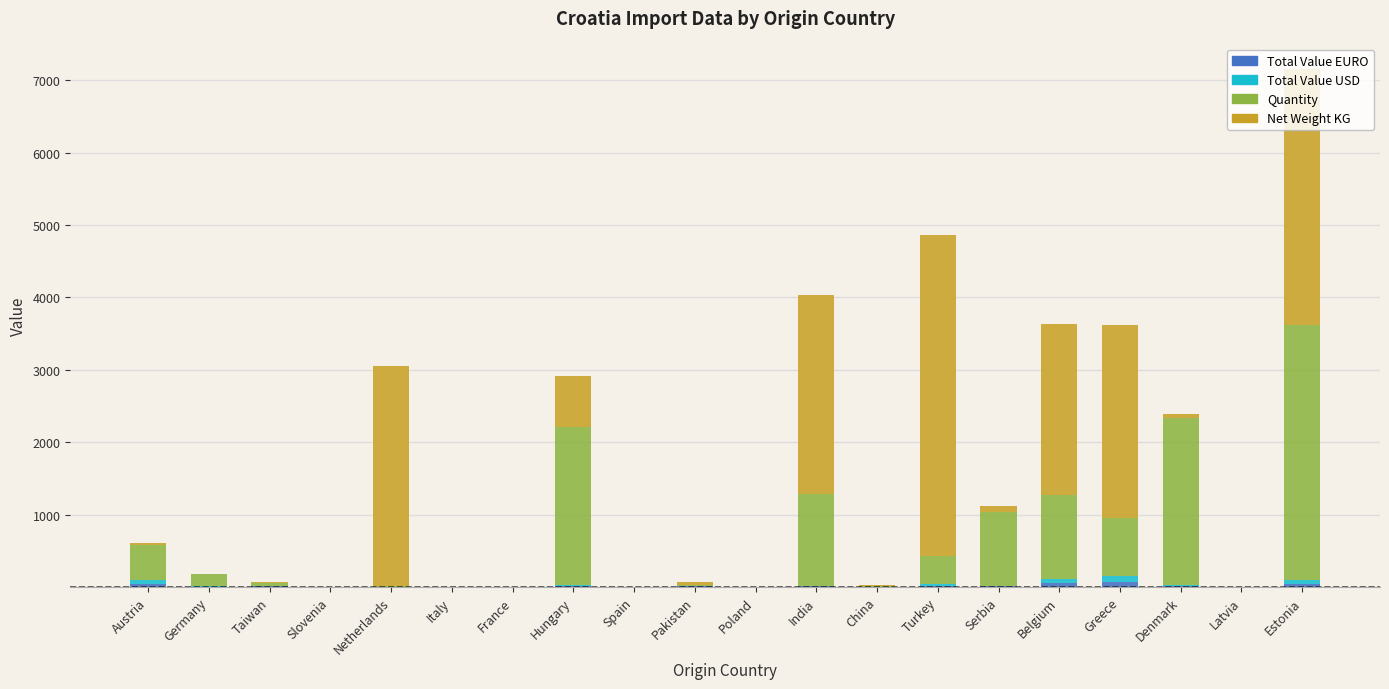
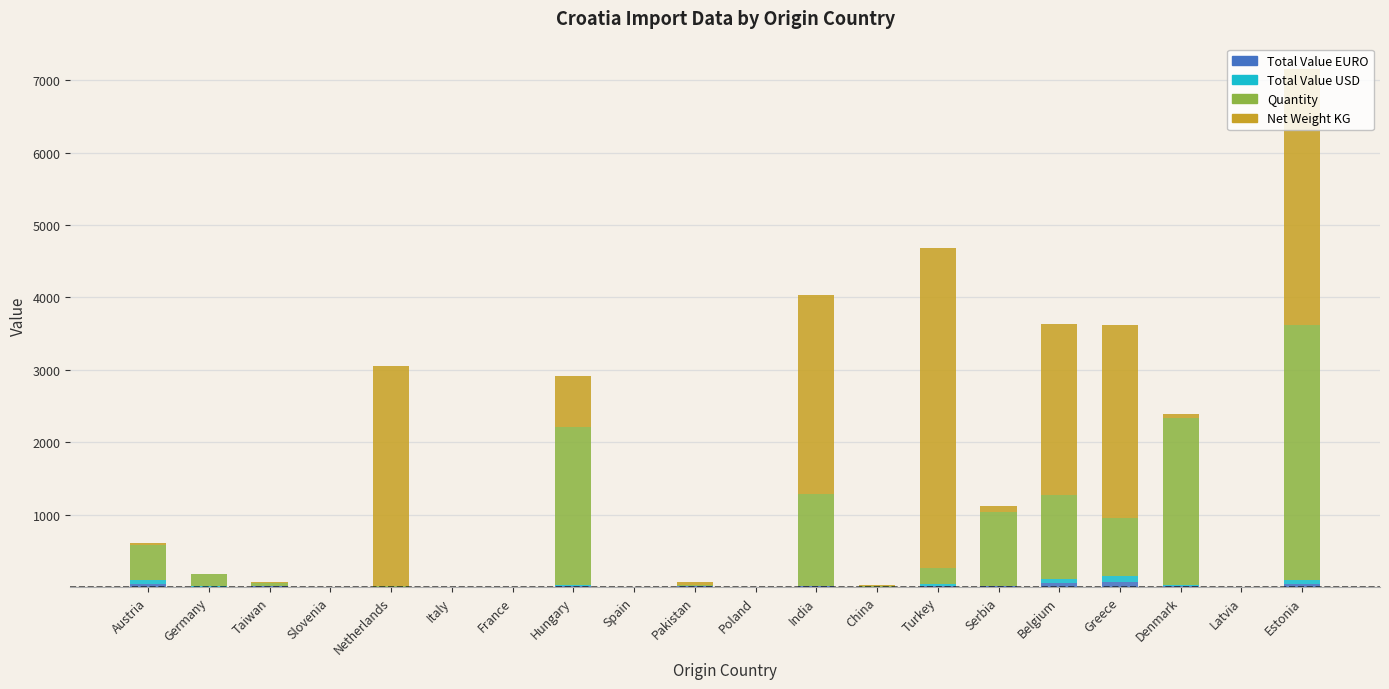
Quantity, Turkey: 400 -> 200
